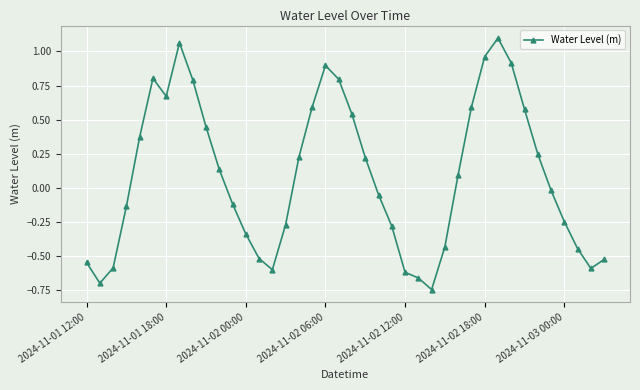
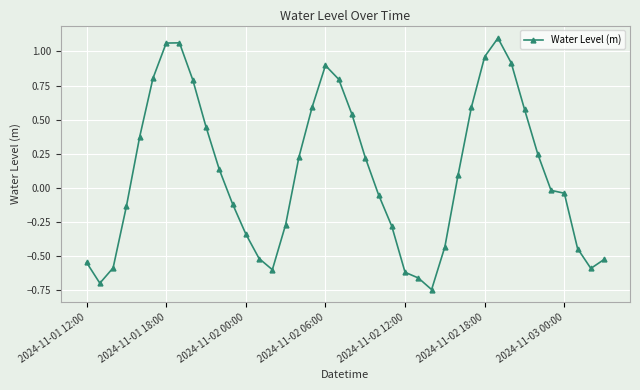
2024-11-01 18:00: 0.67 -> 1.06
2024-11-03 00:00: -0.25 -> -0.04
